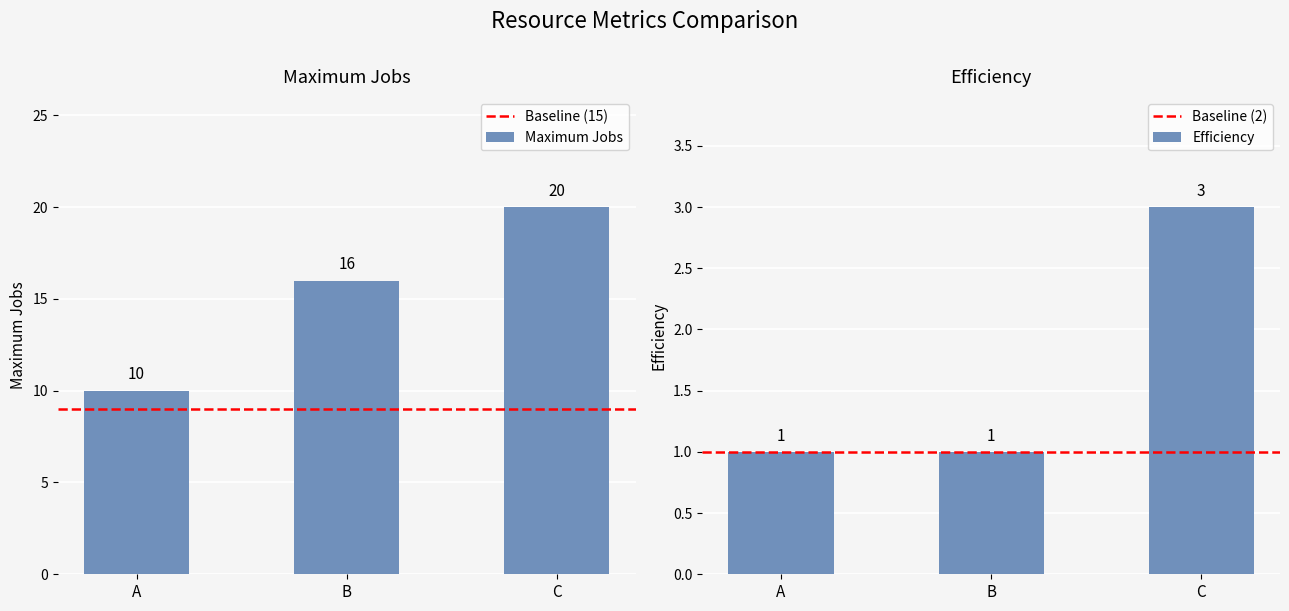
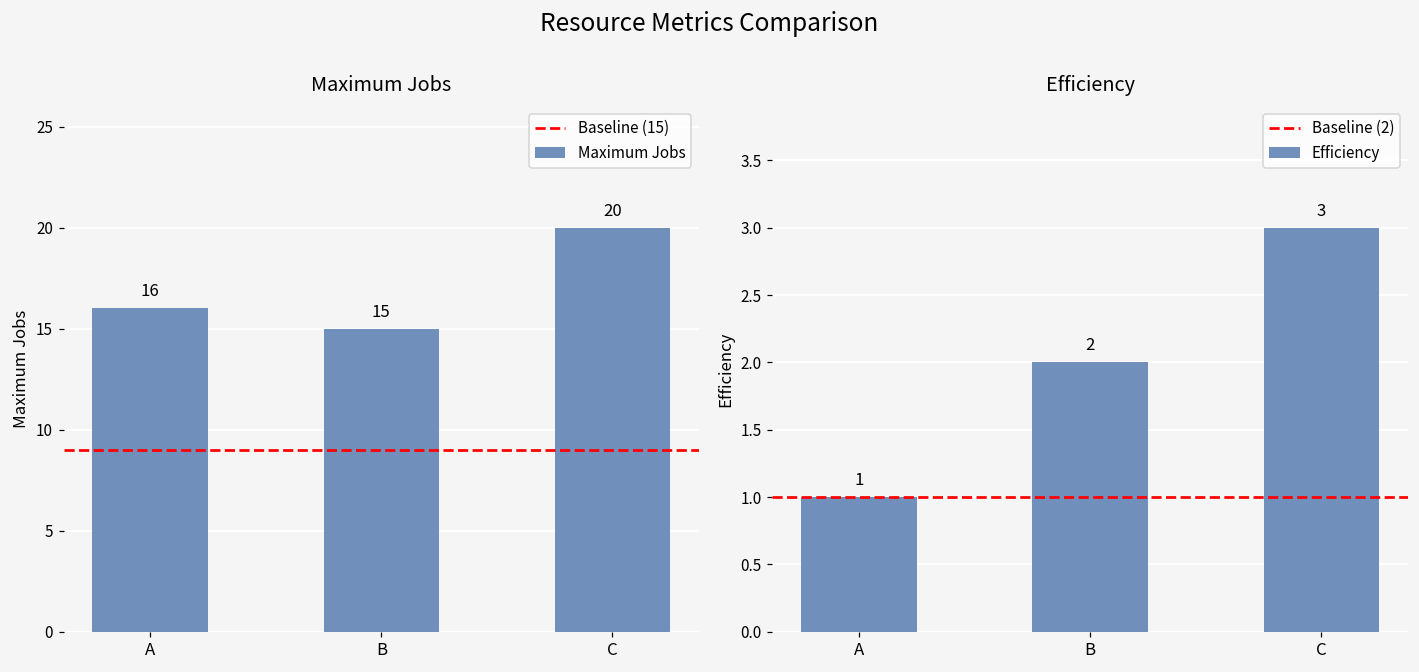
Maximum Jobs, A: 10 -> 16
Maximum Jobs, B: 16 -> 15
Efficiency, B: 1 -> 2
